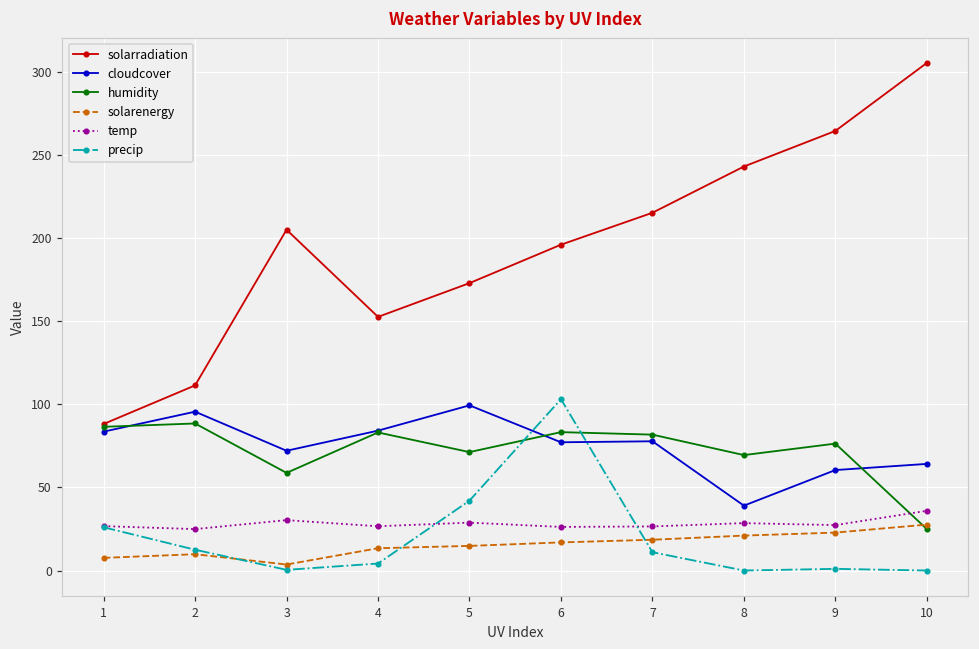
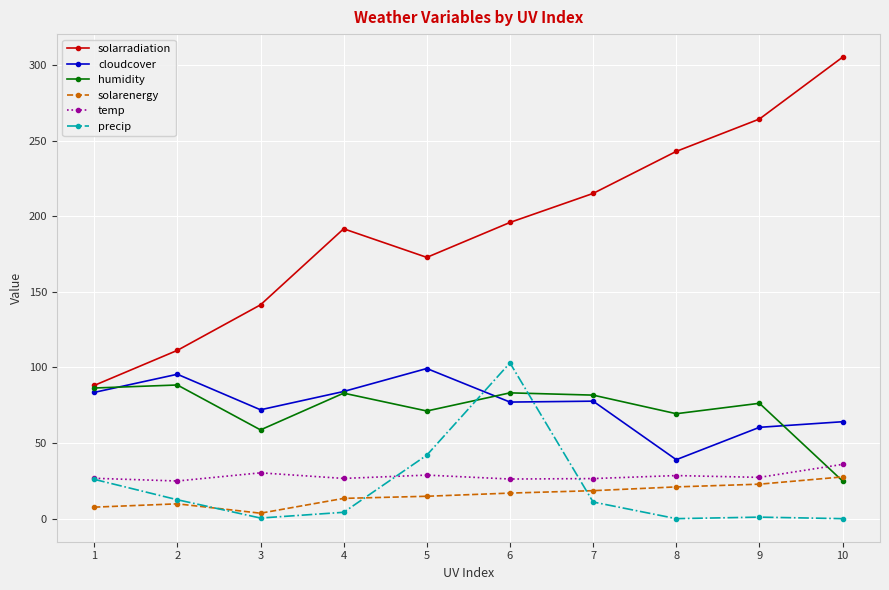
solarradiation, 3: 205 -> 141
solarradiation, 4: 153 -> 192
